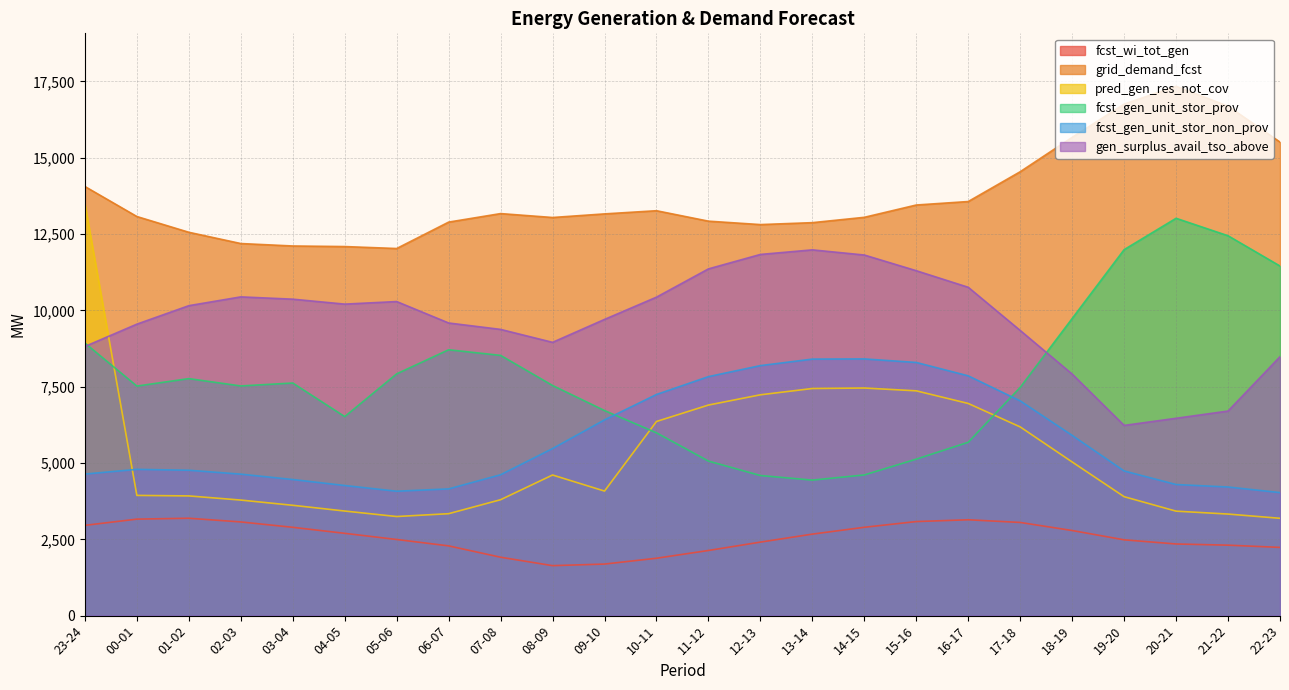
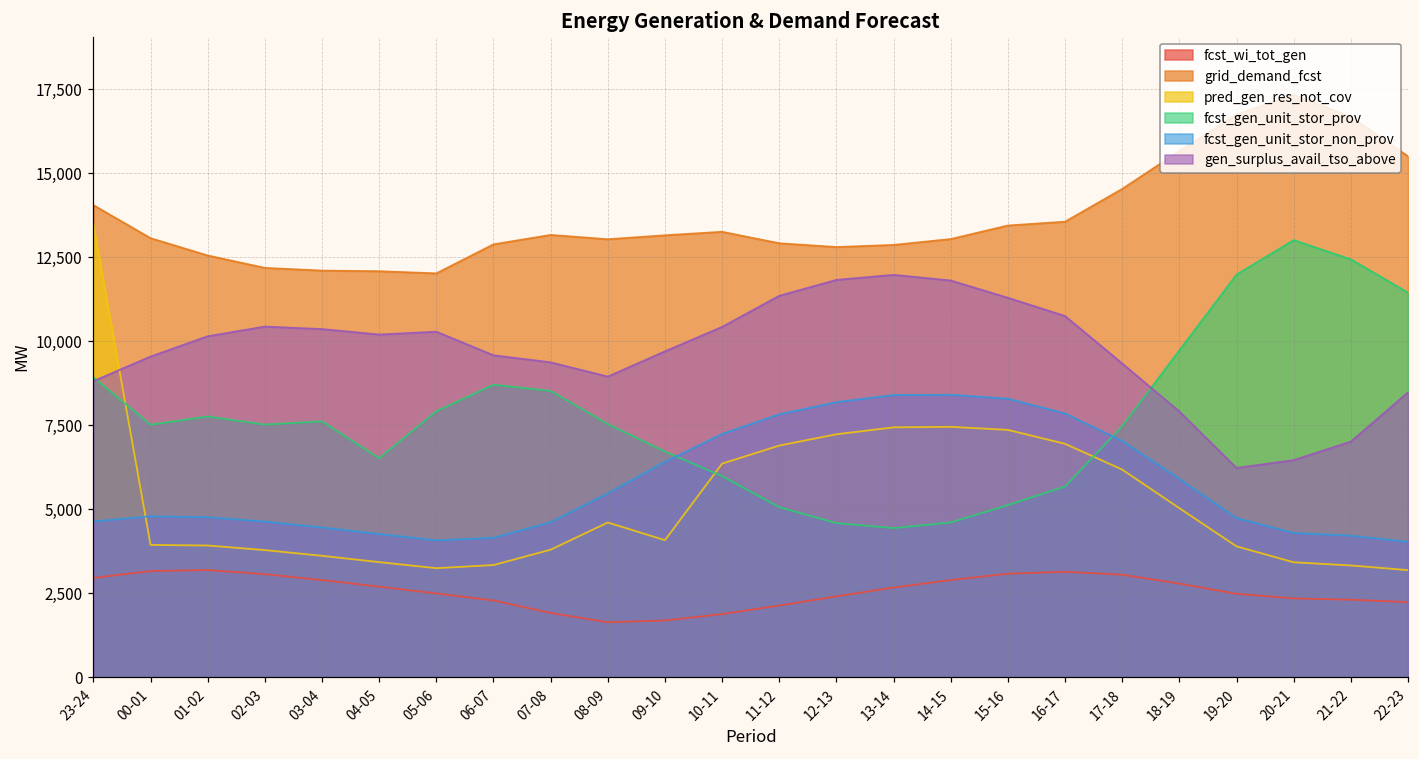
gen_surplus_avail_tso_above, 21-22: 6,700 -> 7,000
